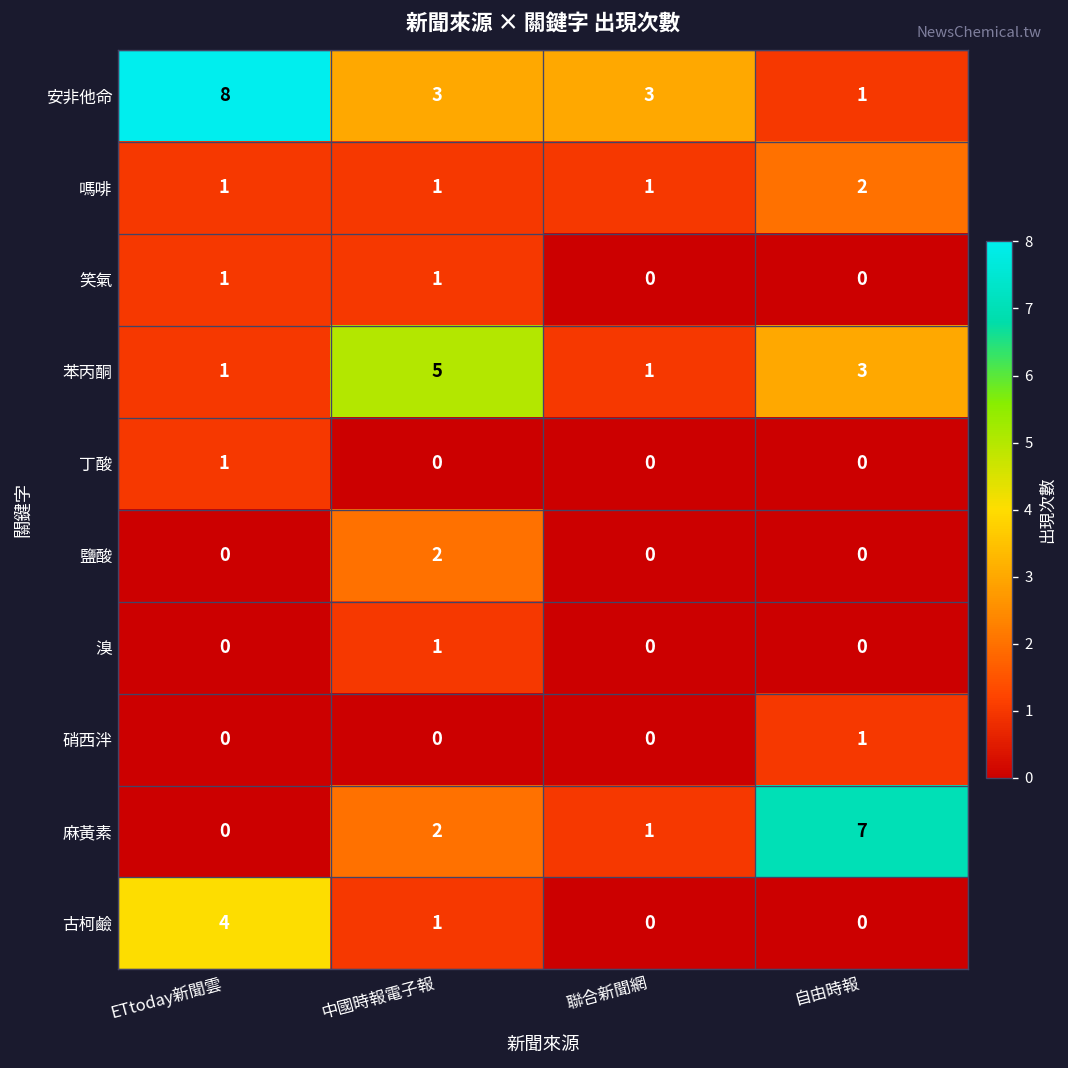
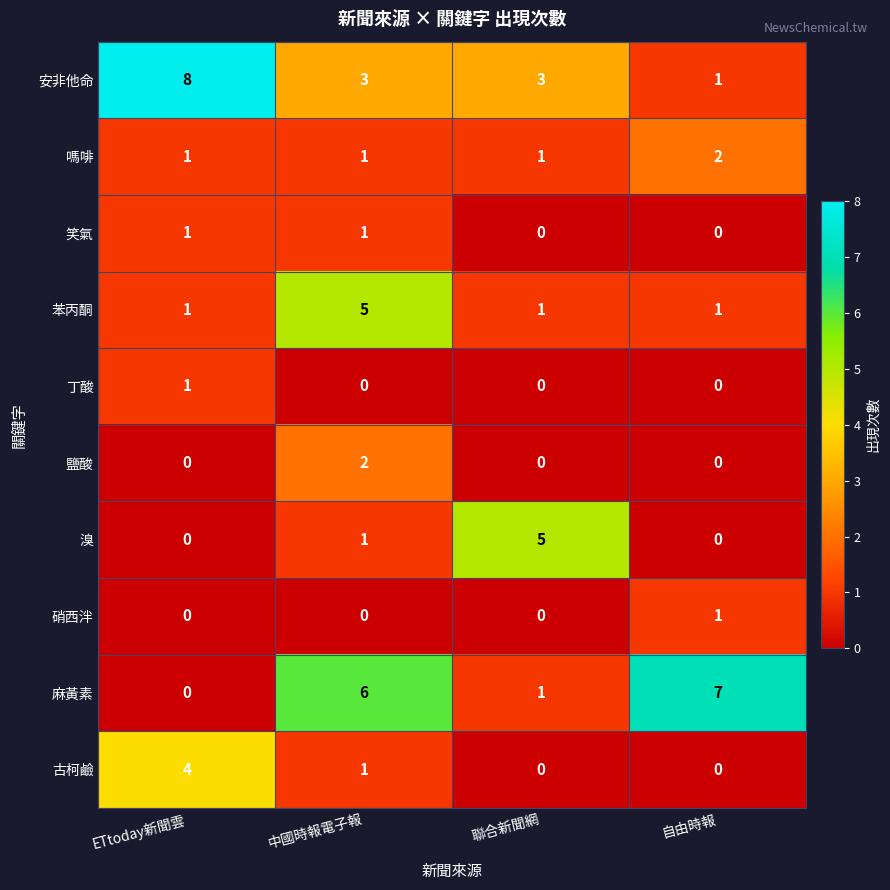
苯丙酮, 自由時報: 3 -> 1
溴, 聯合新聞網: 0 -> 5
麻黃素, 中國時報電子報: 2 -> 6
